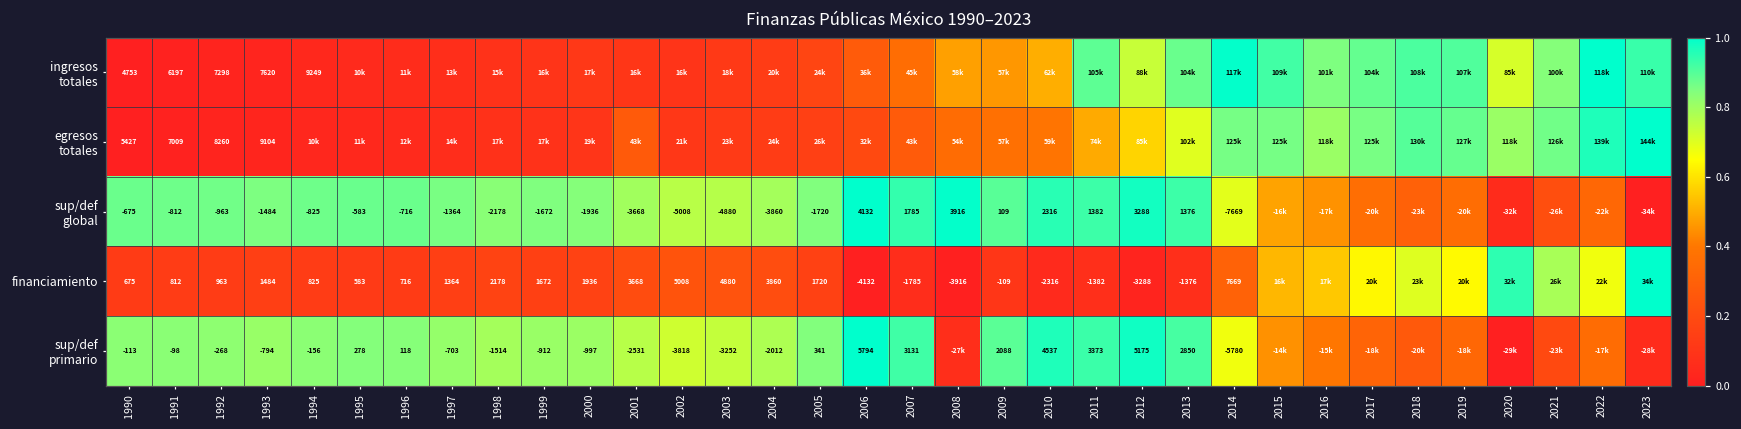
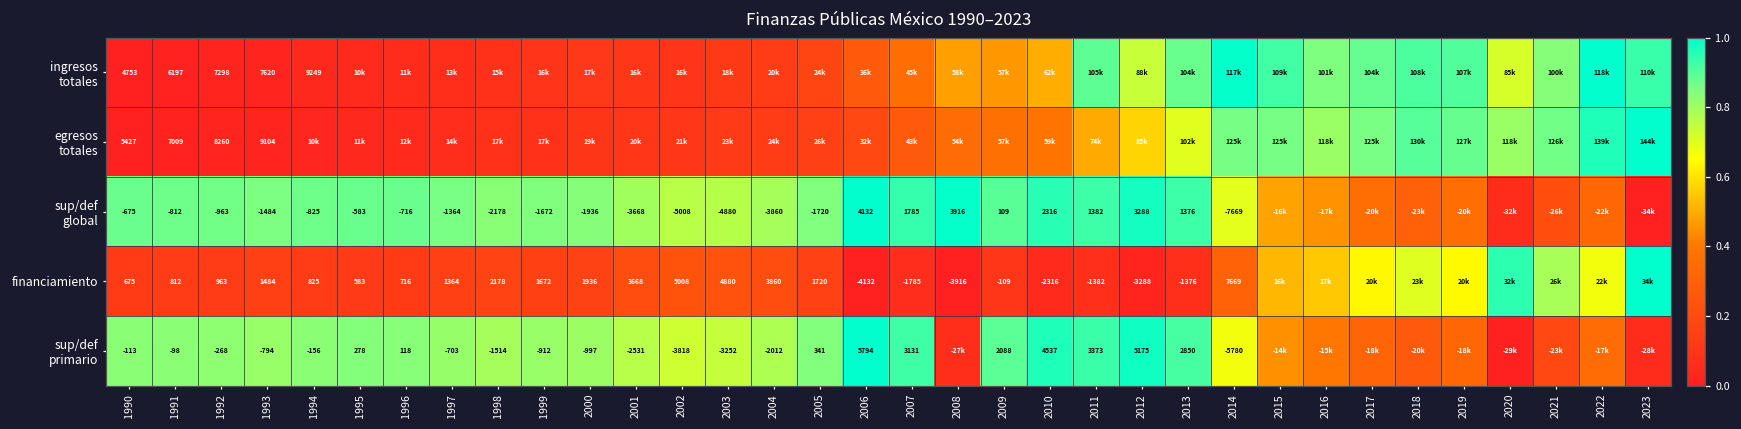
egresos totales, 2001: 43k -> 20k
